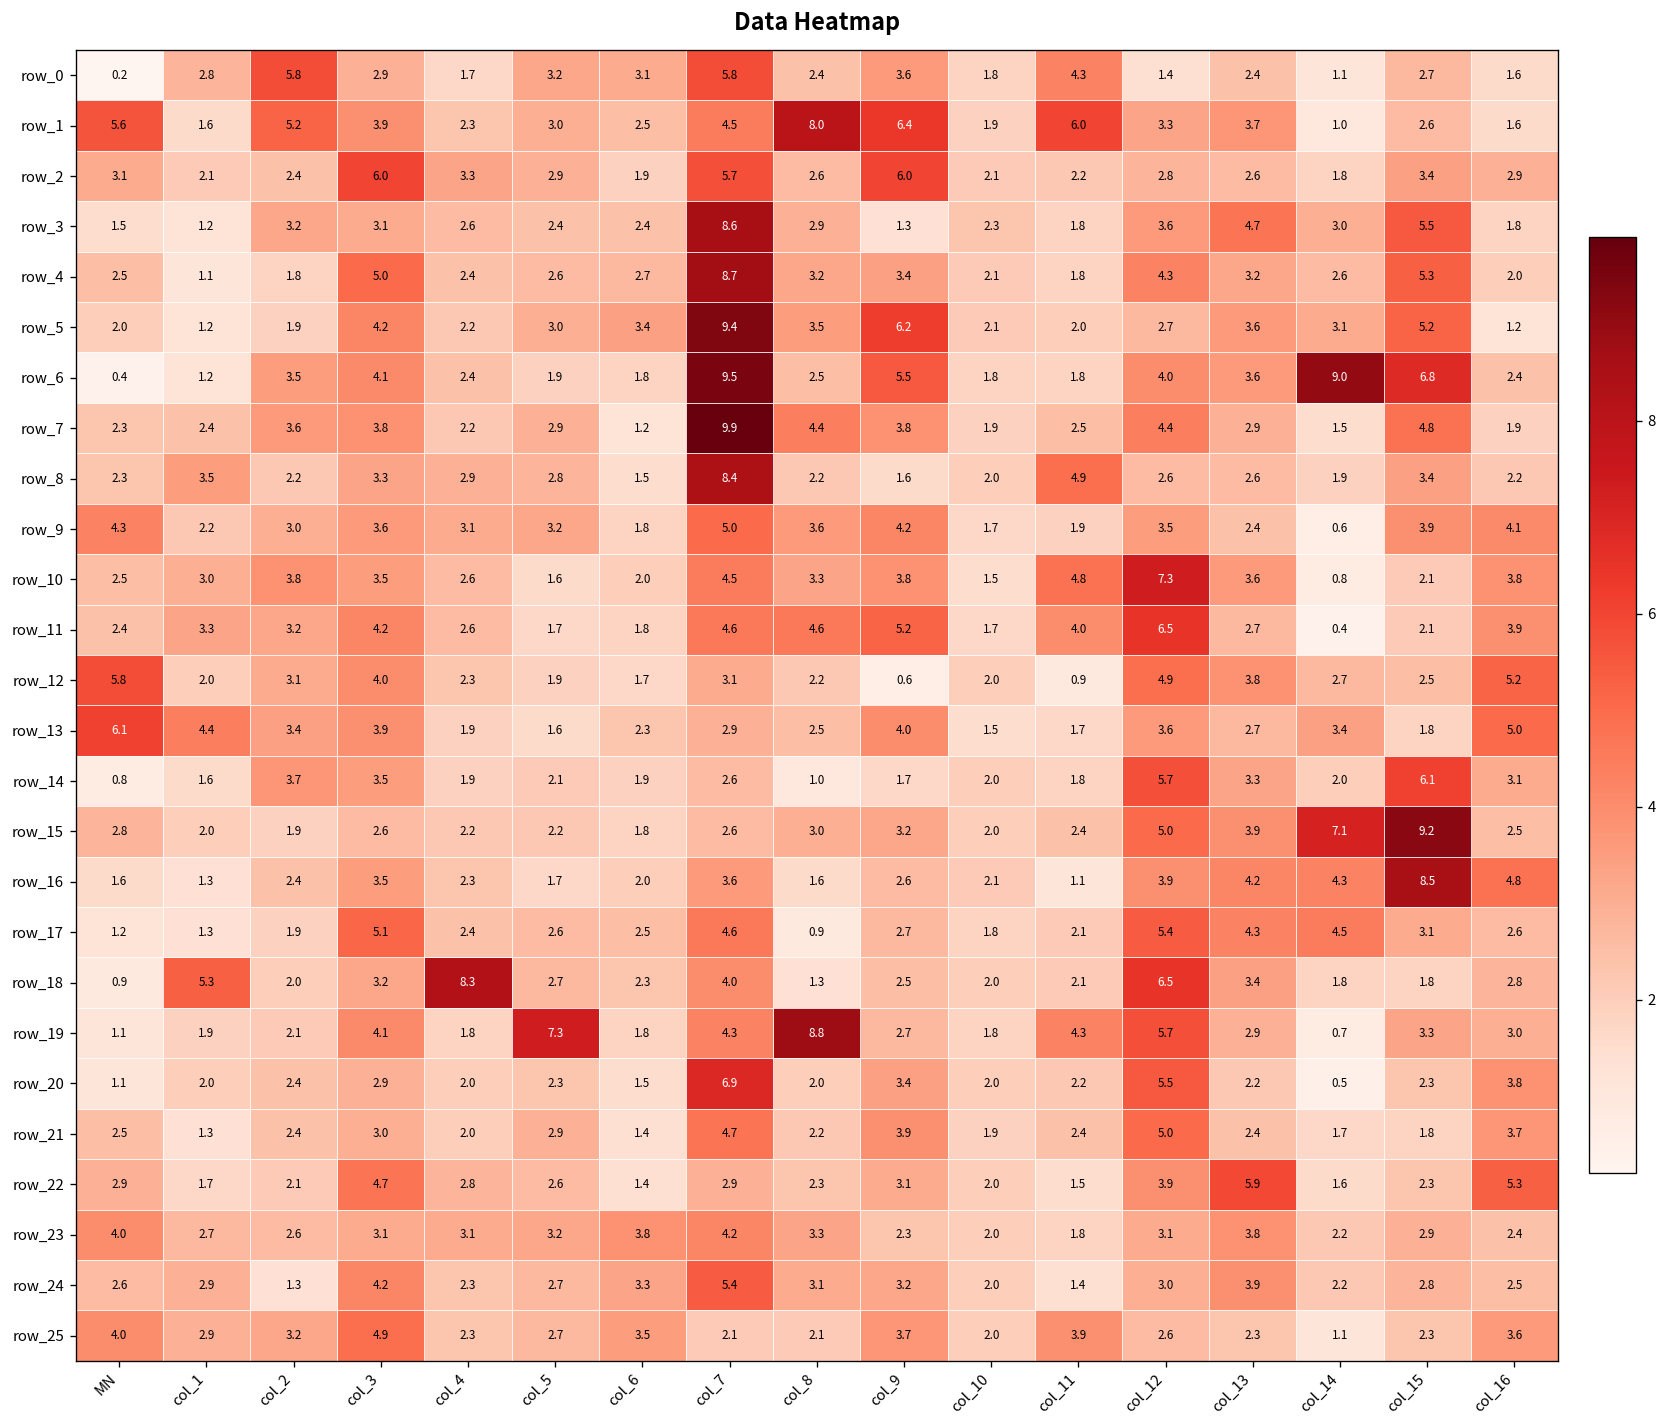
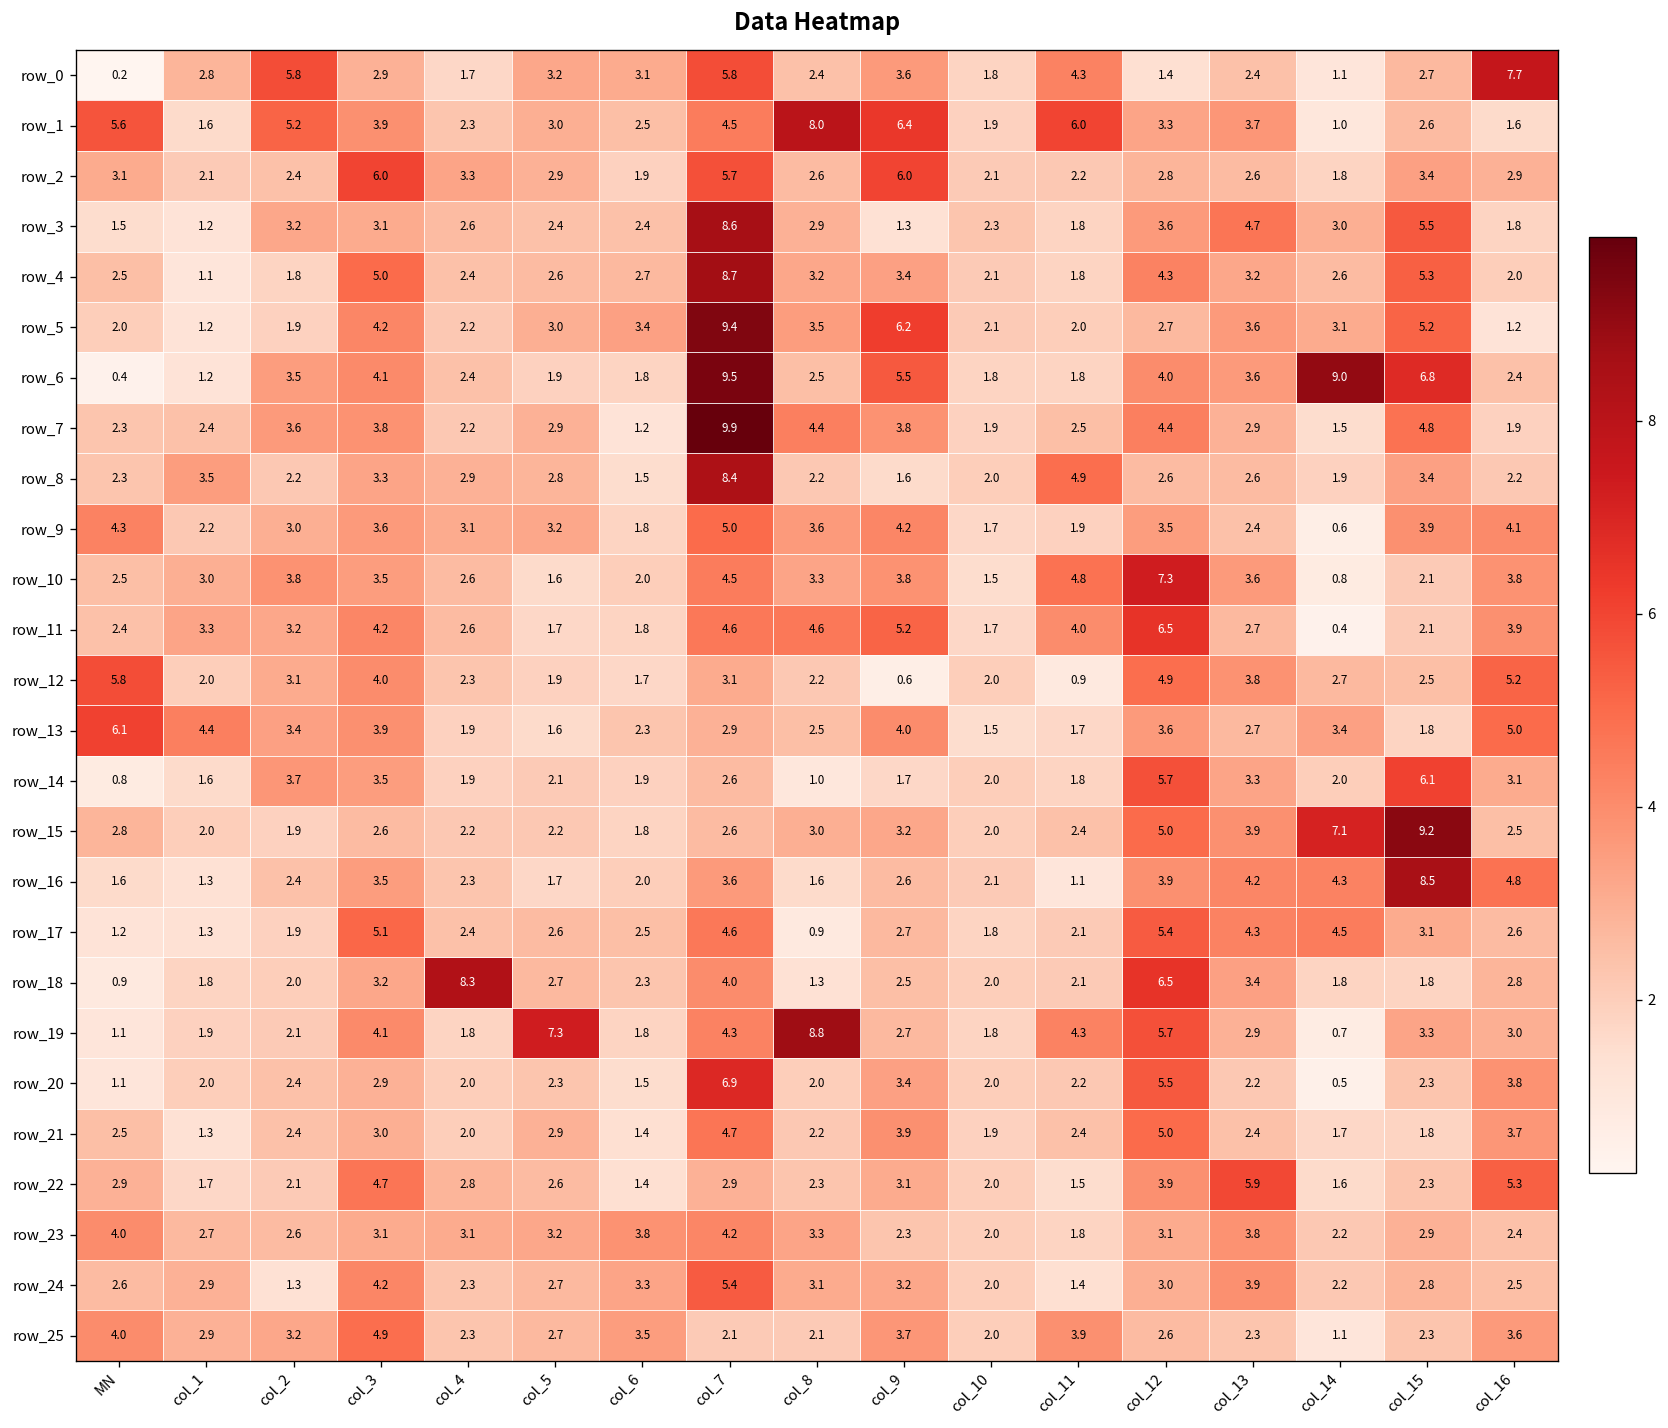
row_0, col_16: 1.6 -> 7.7
row_18, col_1: 5.3 -> 1.8
